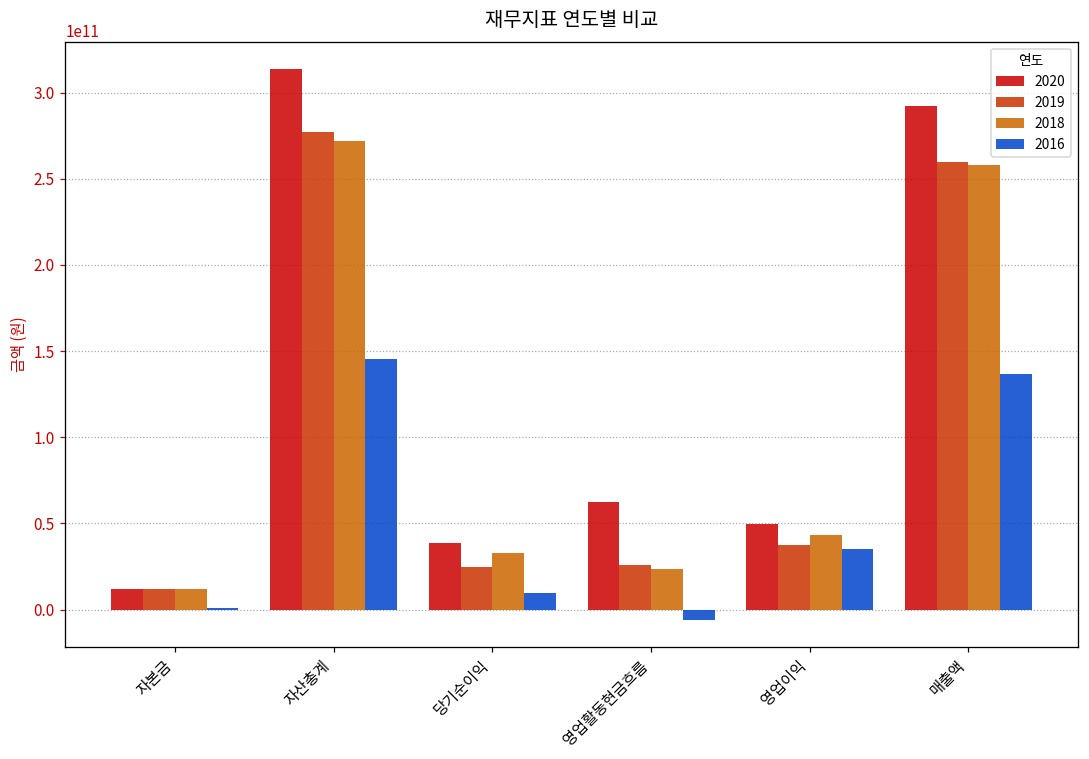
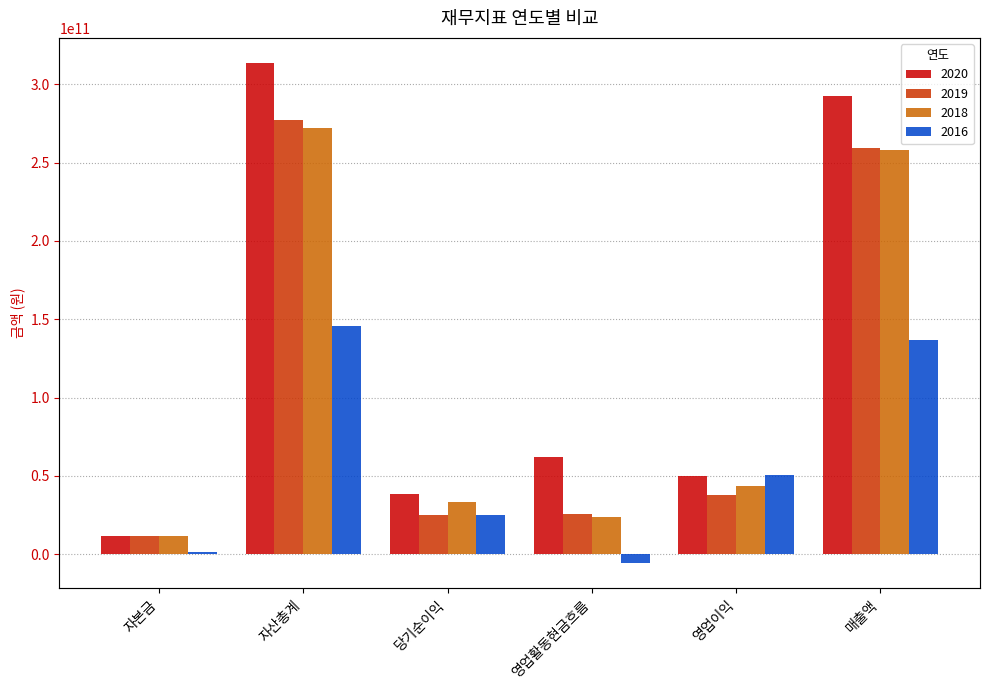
2016, 당기순이익: 10000000000 -> 25000000000
2016, 영업이익: 35000000000 -> 51000000000
